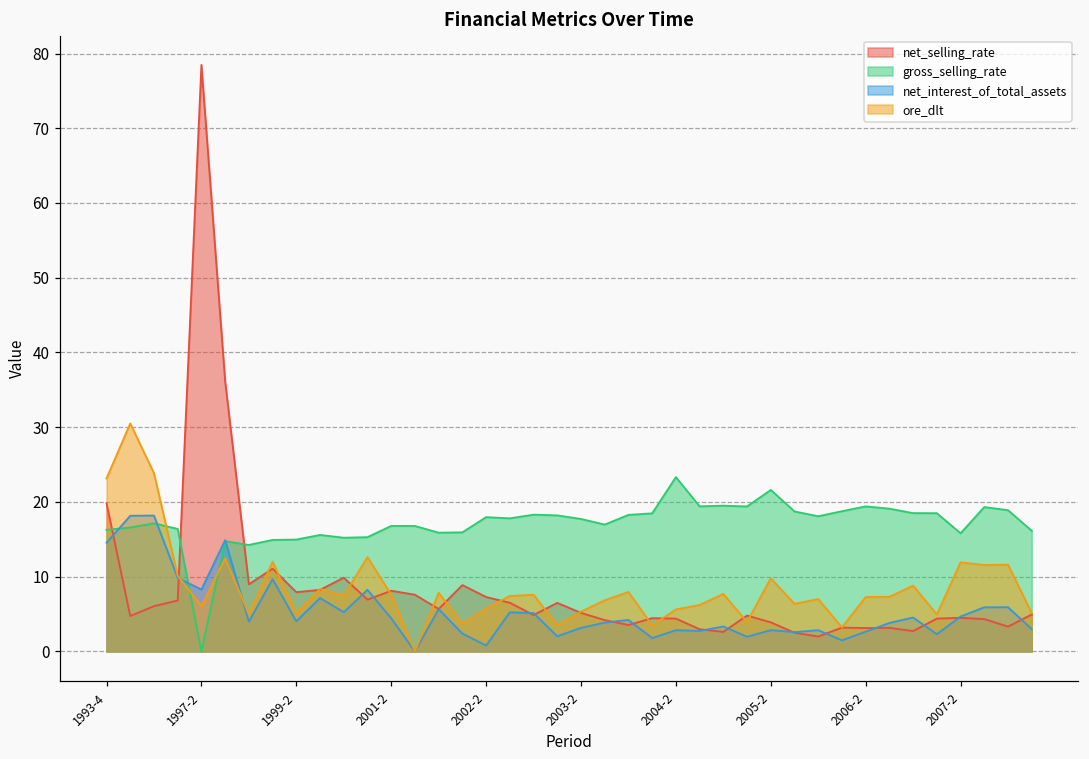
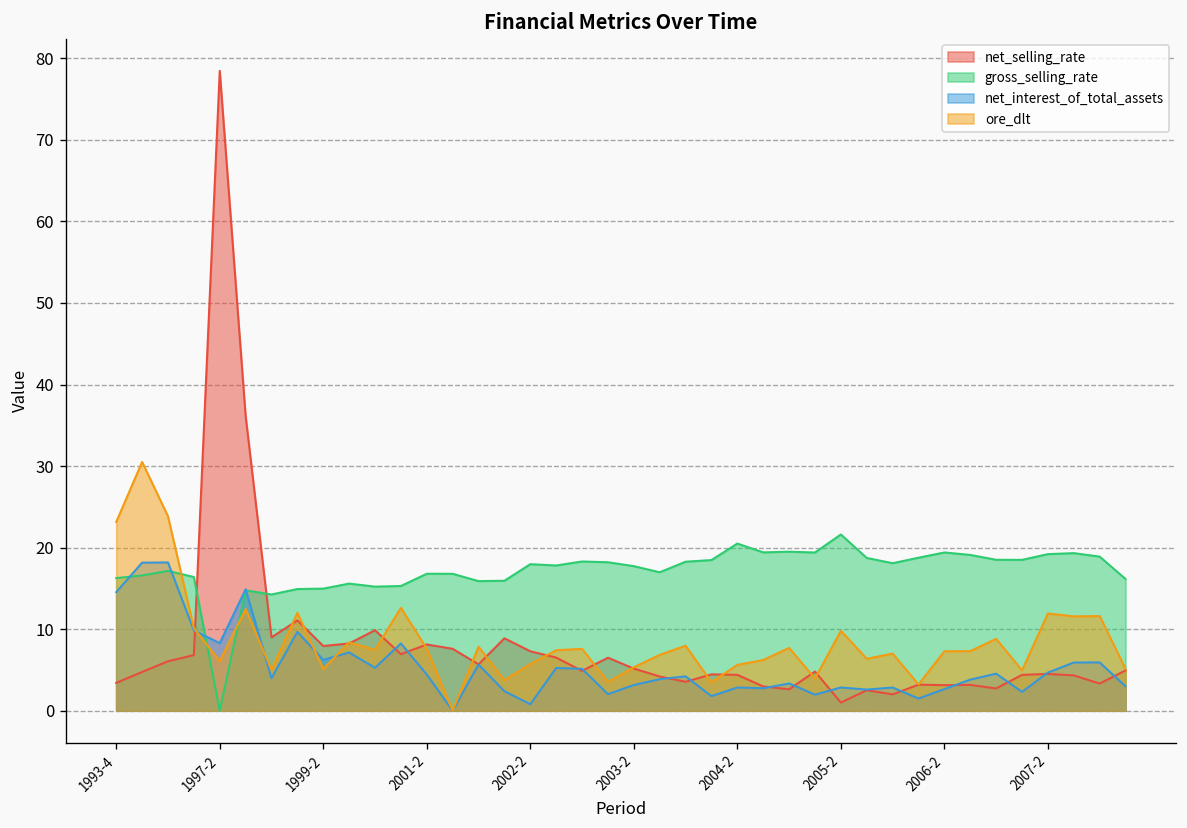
net_selling_rate, 1993-4: 20 -> 3
net_interest_of_total_assets, 1999-2: 4 -> 6
gross_selling_rate, 2004-2: 23 -> 21
net_selling_rate, 2005-2: 4 -> 1
gross_selling_rate, 2007-2: 16 -> 19
